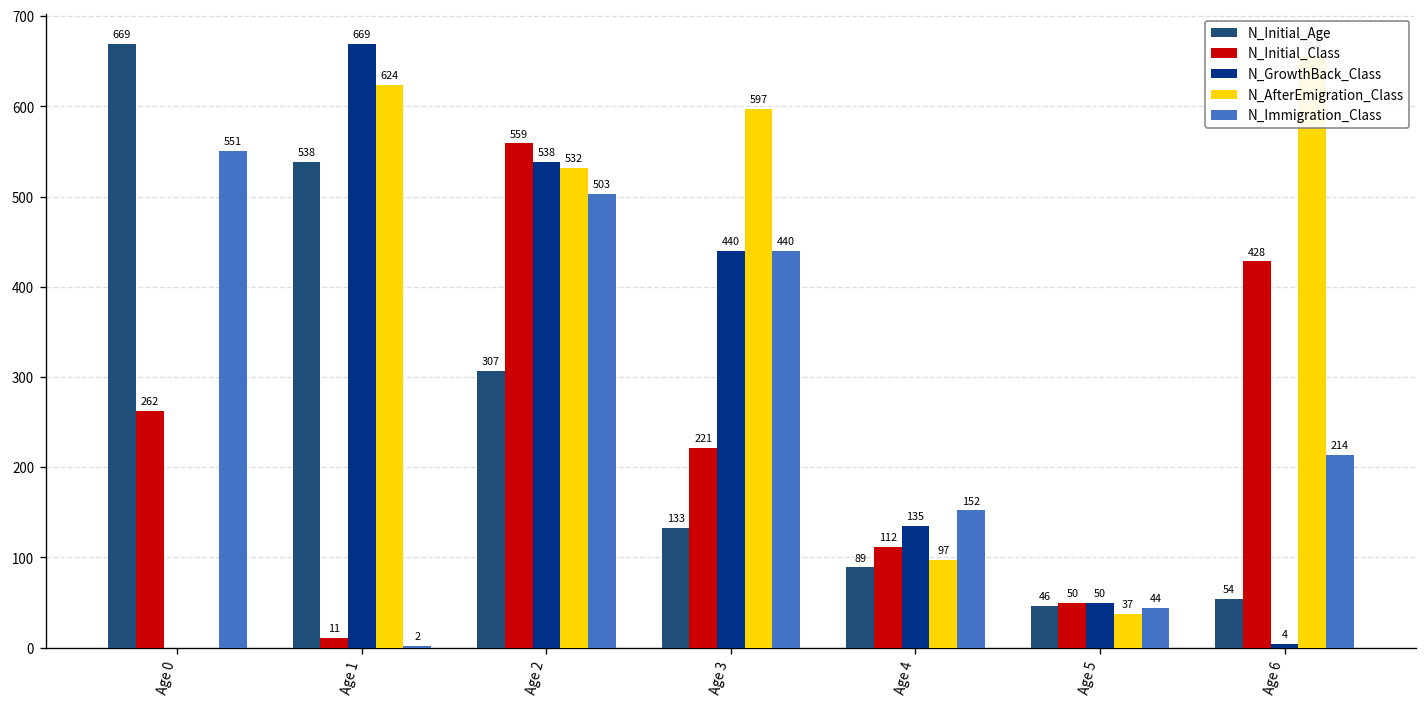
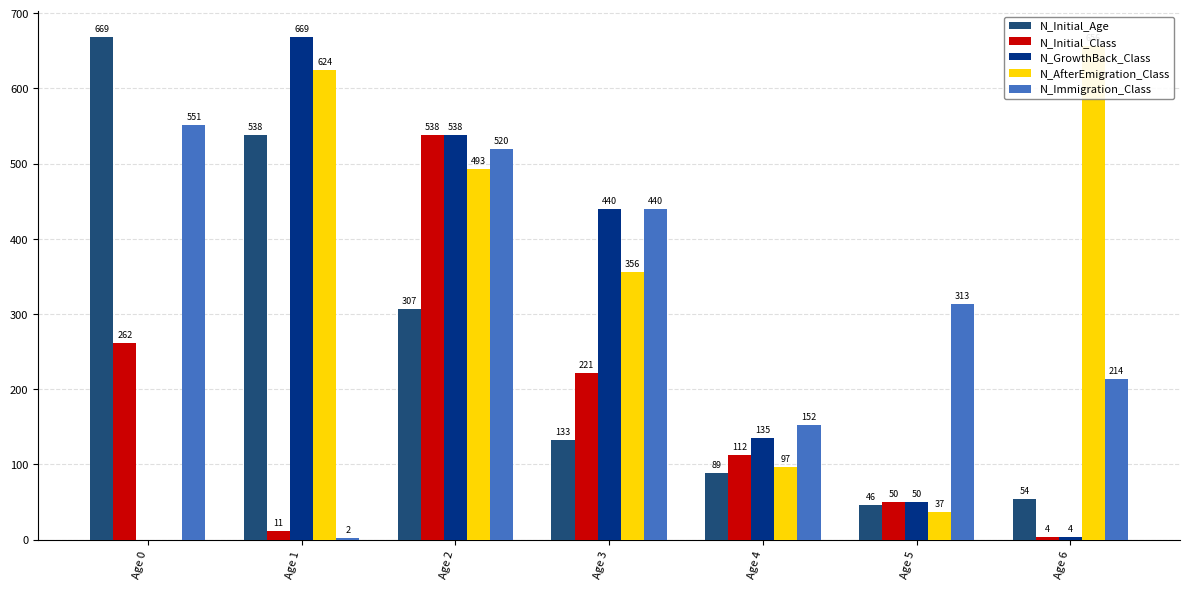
N_Initial_Class, Age 2: 559 -> 538
N_AfterEmigration_Class, Age 2: 532 -> 493
N_Immigration_Class, Age 2: 503 -> 520
N_AfterEmigration_Class, Age 3: 597 -> 356
N_Immigration_Class, Age 5: 44 -> 313
N_Initial_Class, Age 6: 428 -> 4
